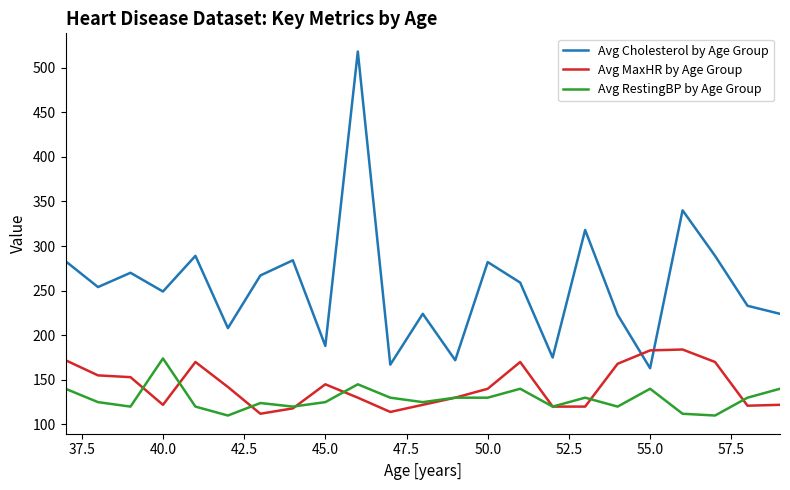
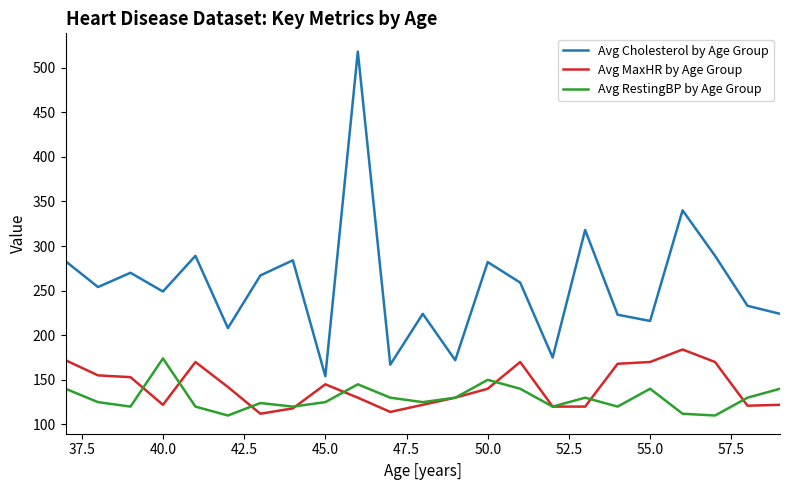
Avg Cholesterol by Age Group, 45.0: 190 -> 150
Avg RestingBP by Age Group, 50.0: 130 -> 150
Avg Cholesterol by Age Group, 55.0: 160 -> 220
Avg MaxHR by Age Group, 55.0: 180 -> 170
